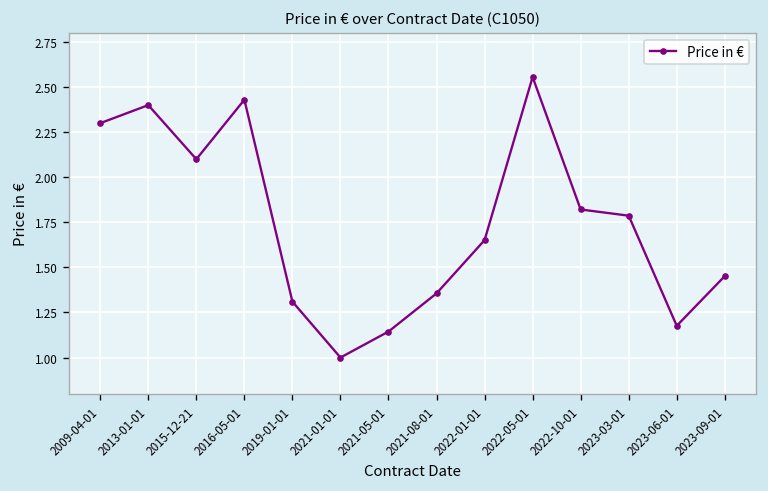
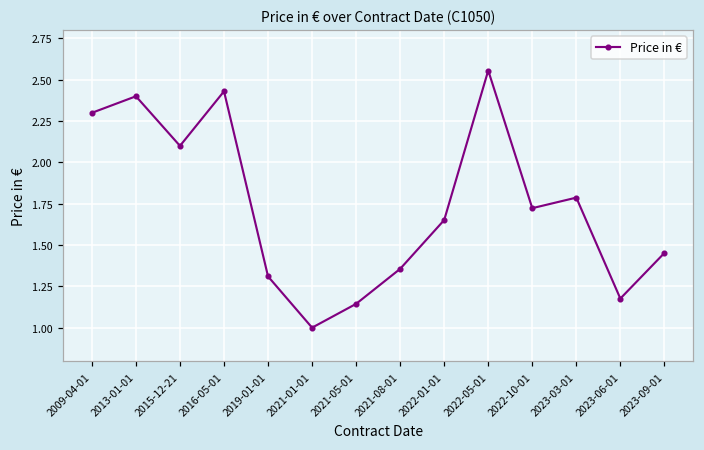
2022-10-01: 1.82 -> 1.72
